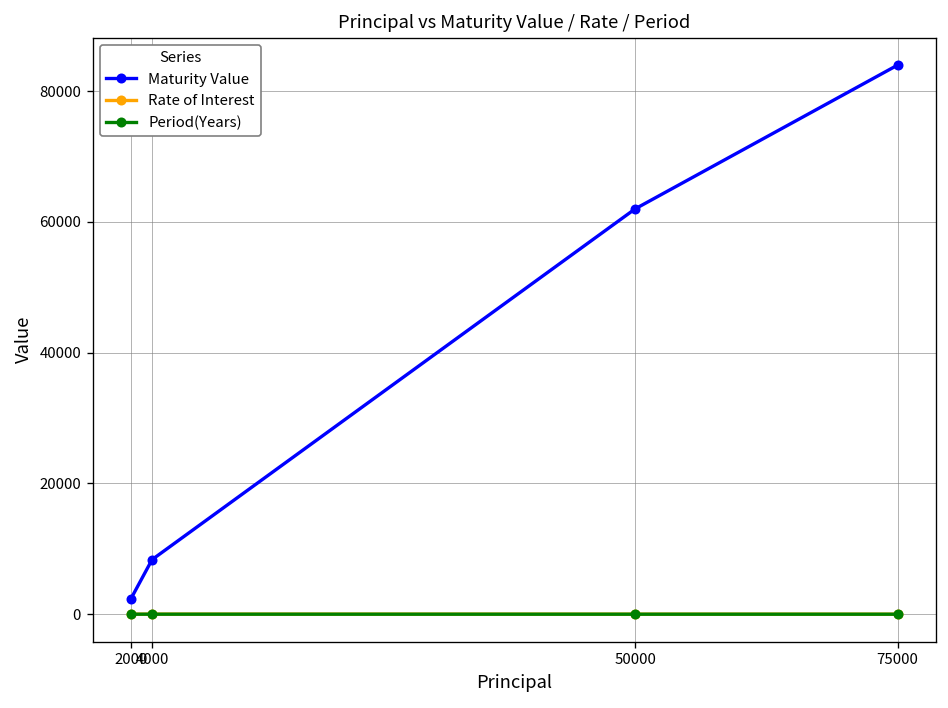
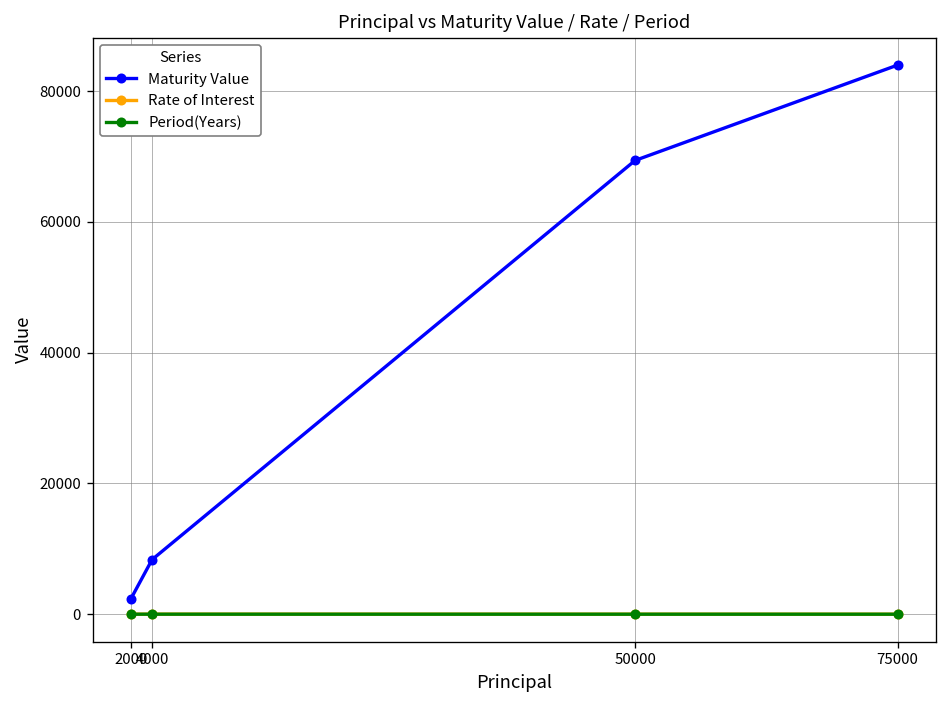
Maturity Value, 50000: 62000 -> 69000
